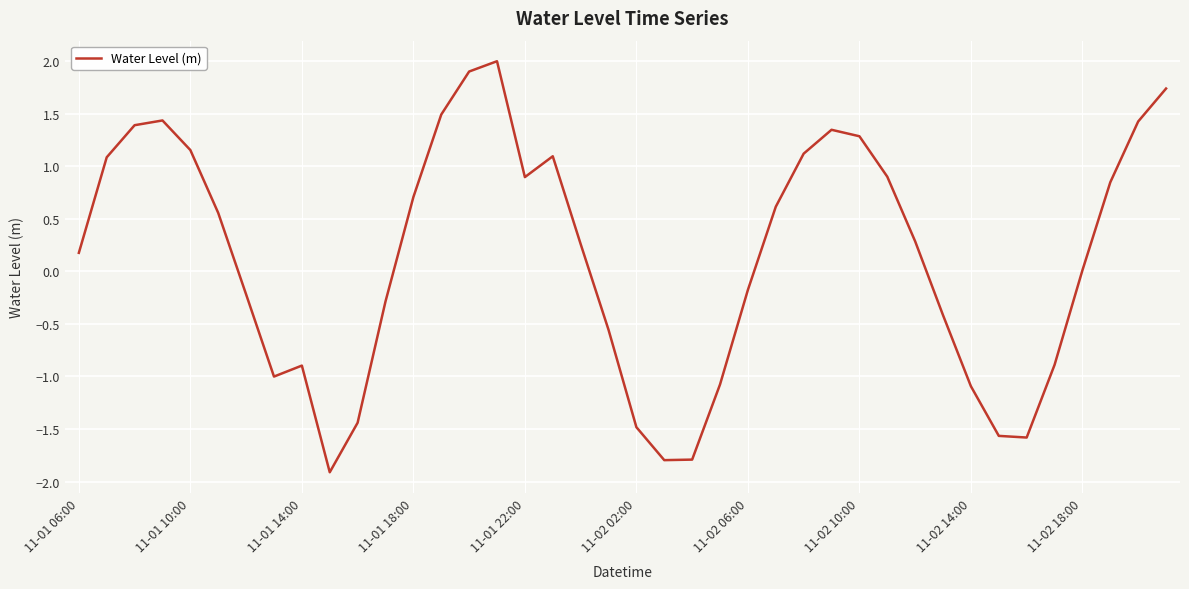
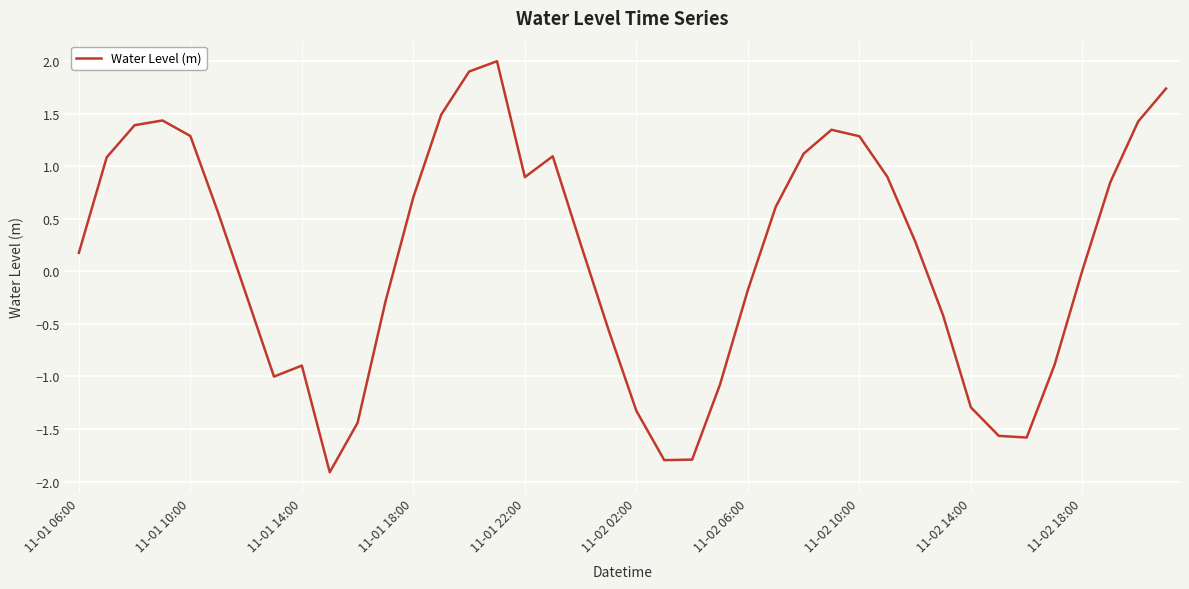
11-01 10:00: 1.15 -> 1.29
11-02 02:00: -1.48 -> -1.33
11-02 14:00: -1.09 -> -1.29
